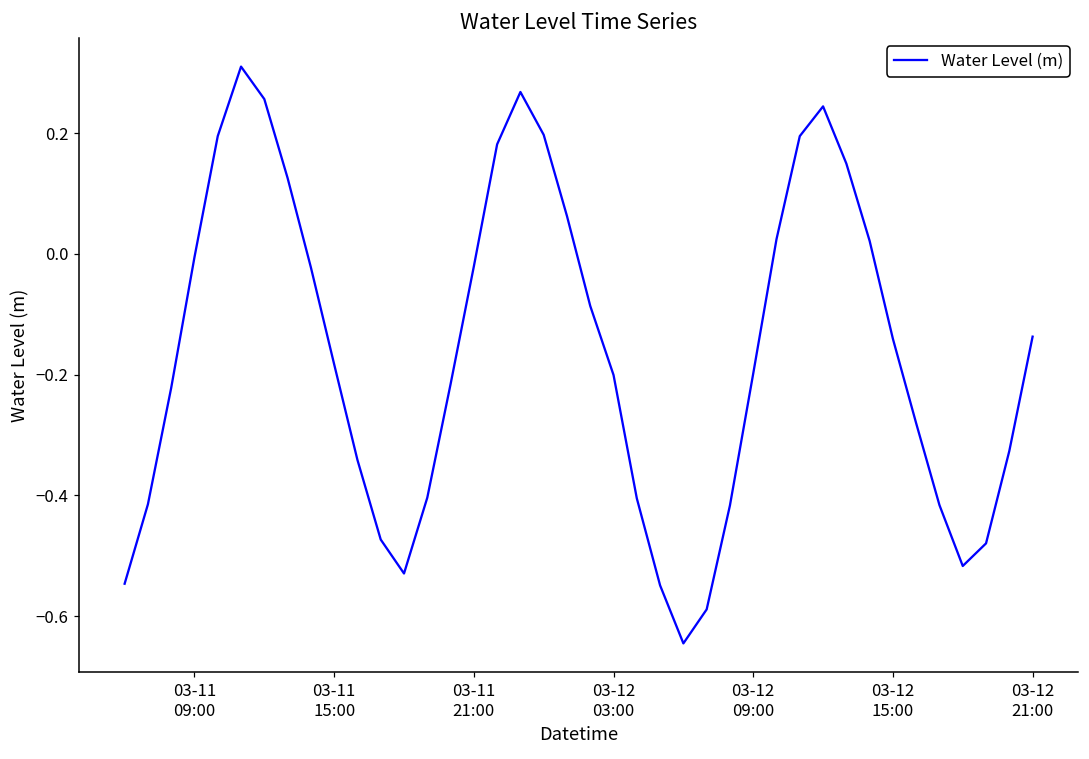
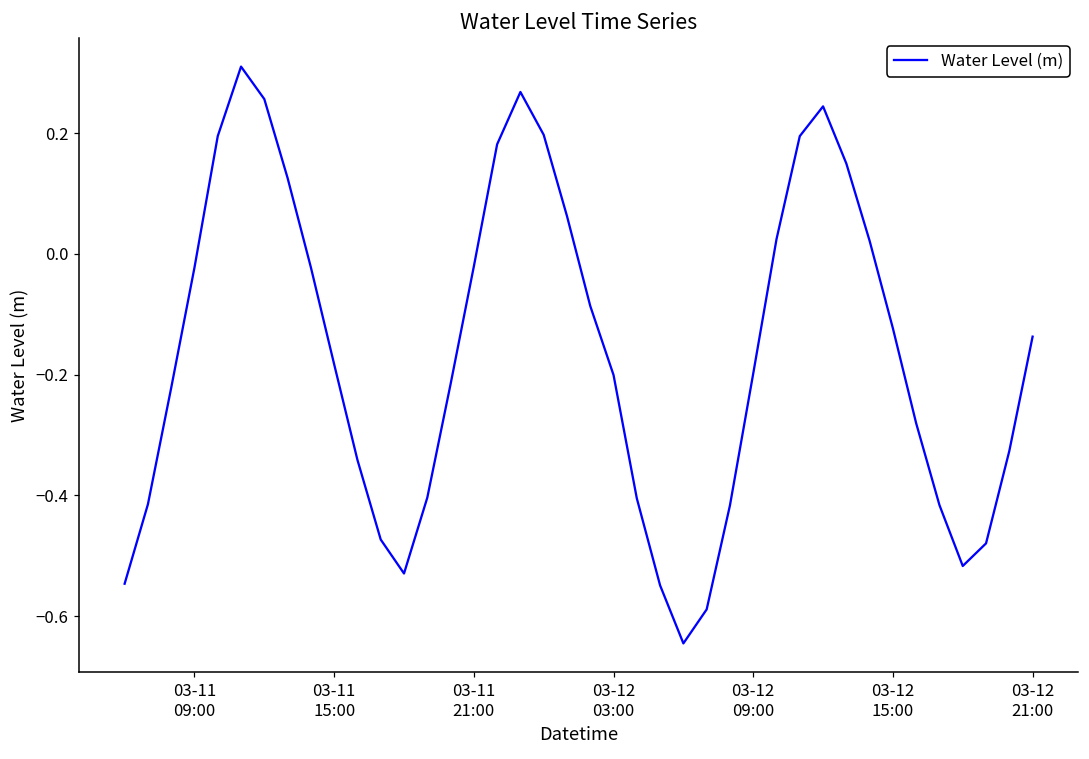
03-11 09:00: -0.01 -> -0.02
03-12 15:00: -0.14 -> -0.12
